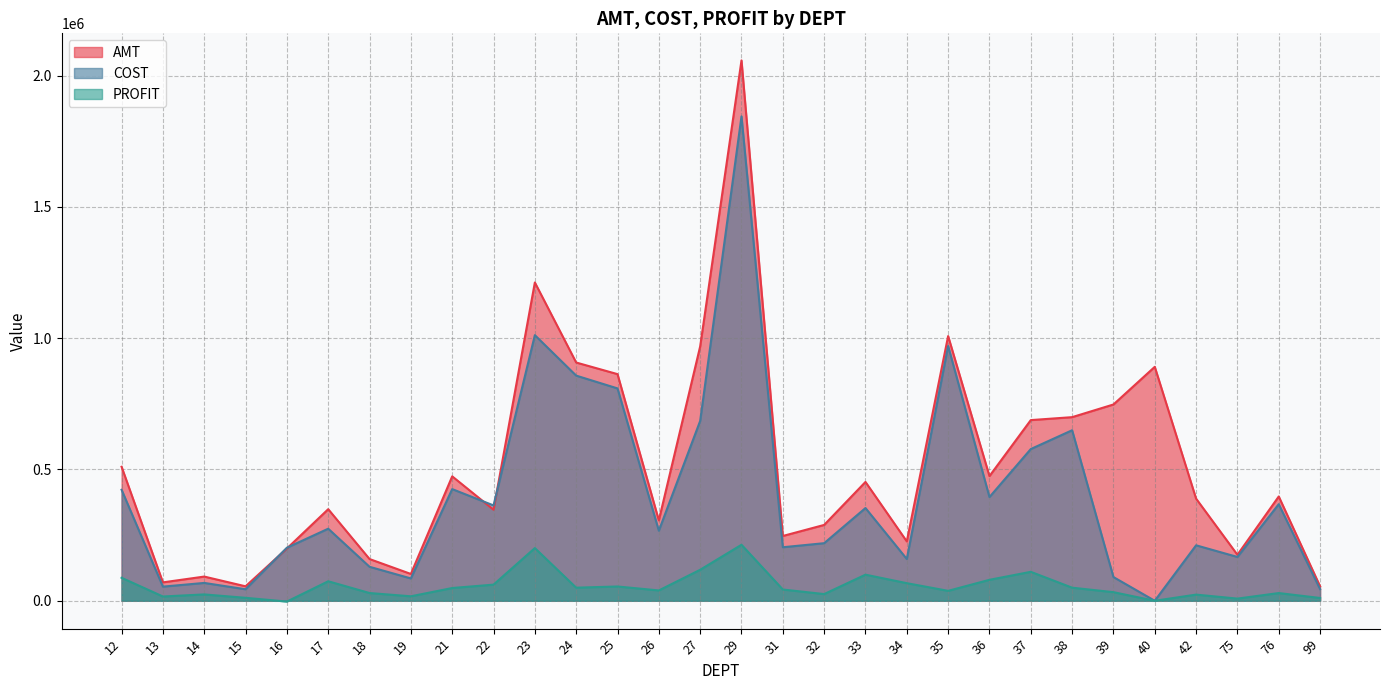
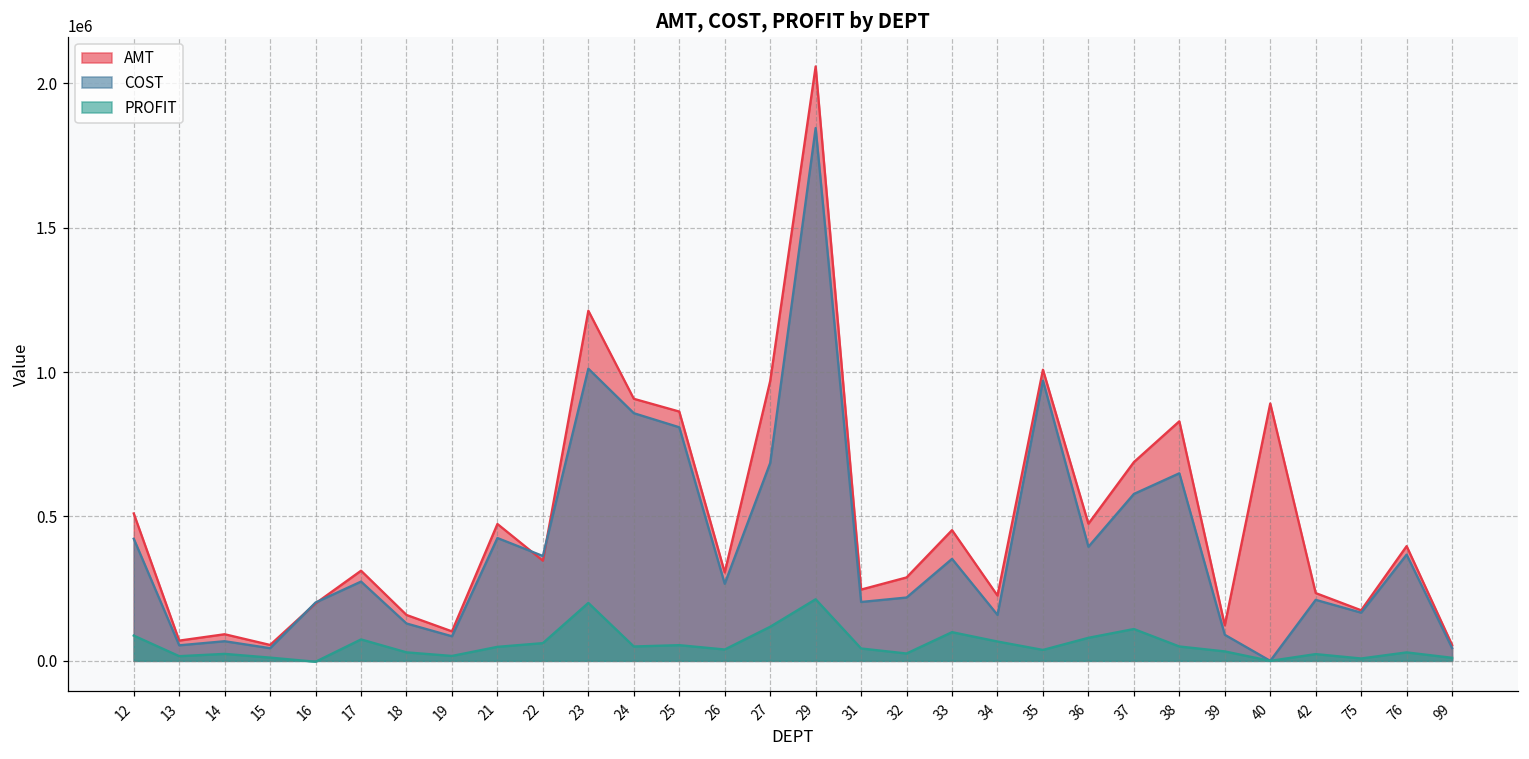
AMT, 17: 350000 -> 310000
AMT, 38: 700000 -> 830000
AMT, 39: 750000 -> 120000
AMT, 42: 390000 -> 230000
